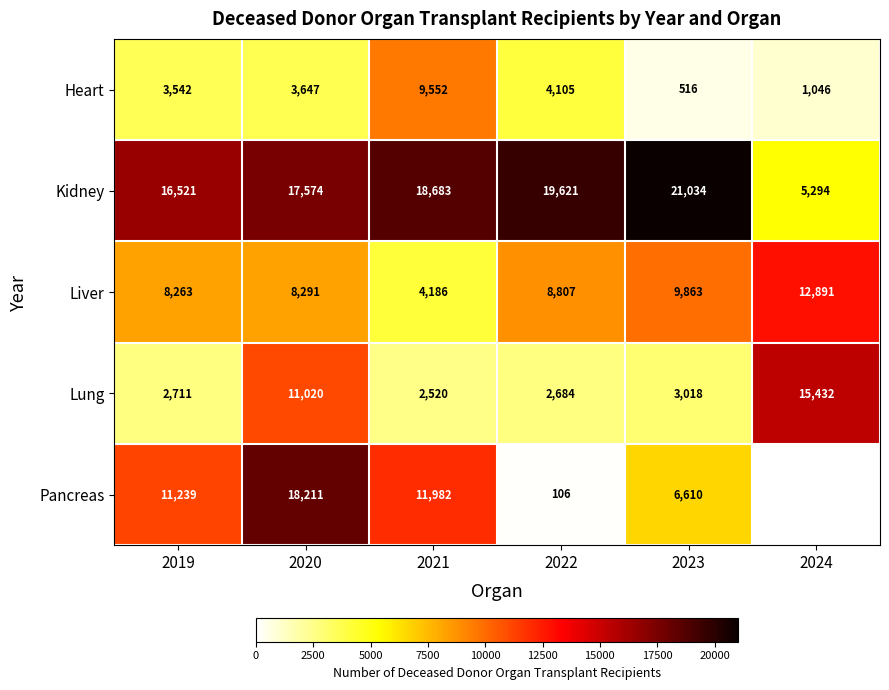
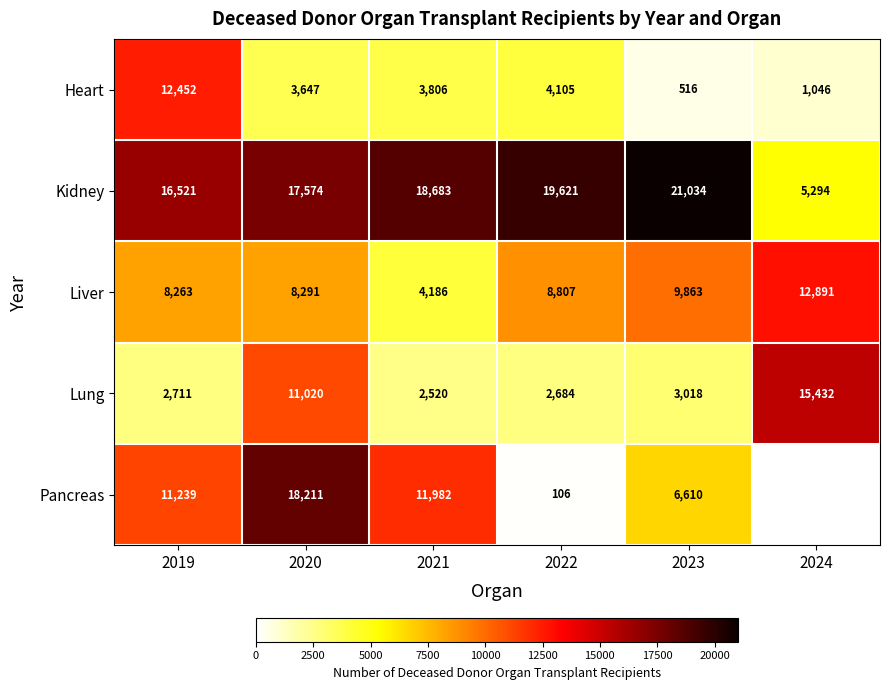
Heart, 2019: 3,542 -> 12,452
Heart, 2021: 9,552 -> 3,806
